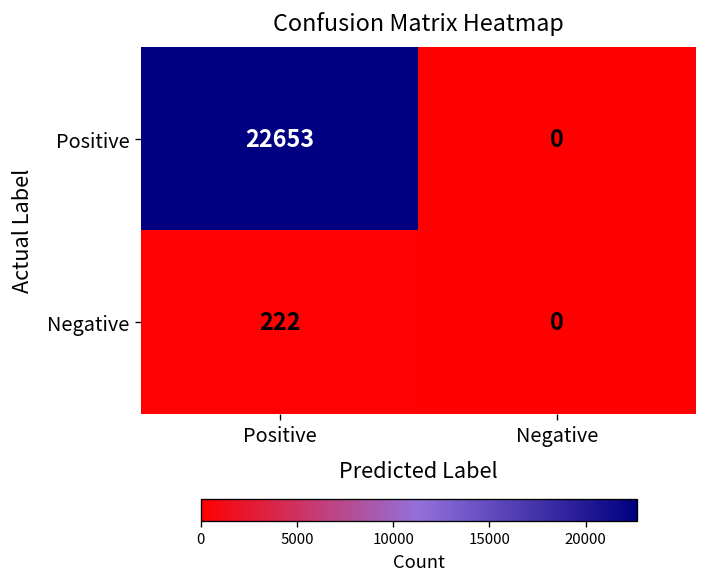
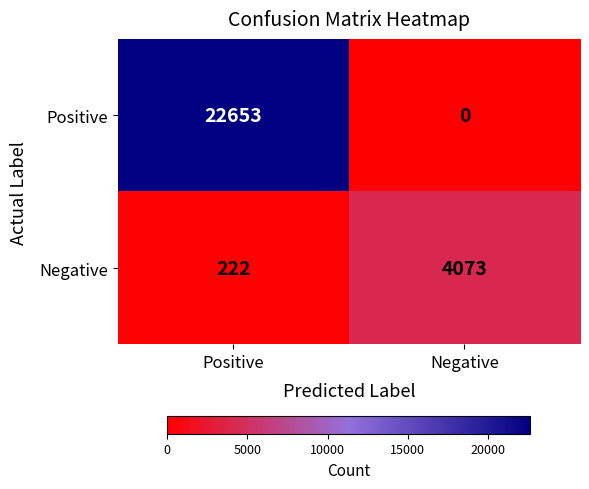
Negative, Negative: 0 -> 4073
